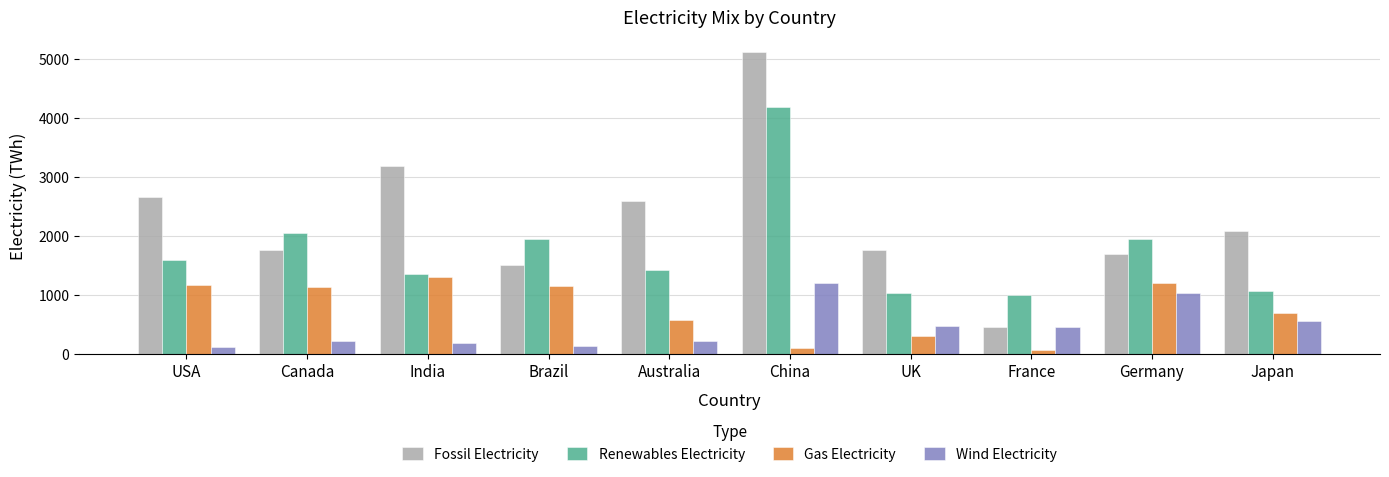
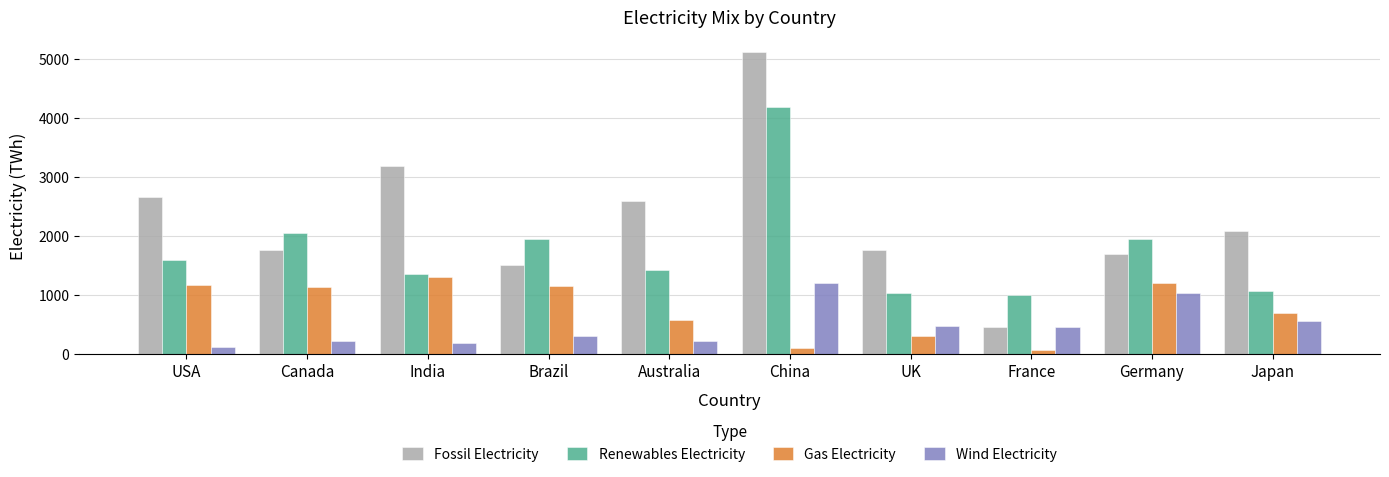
Wind Electricity, Brazil: 100 -> 300
